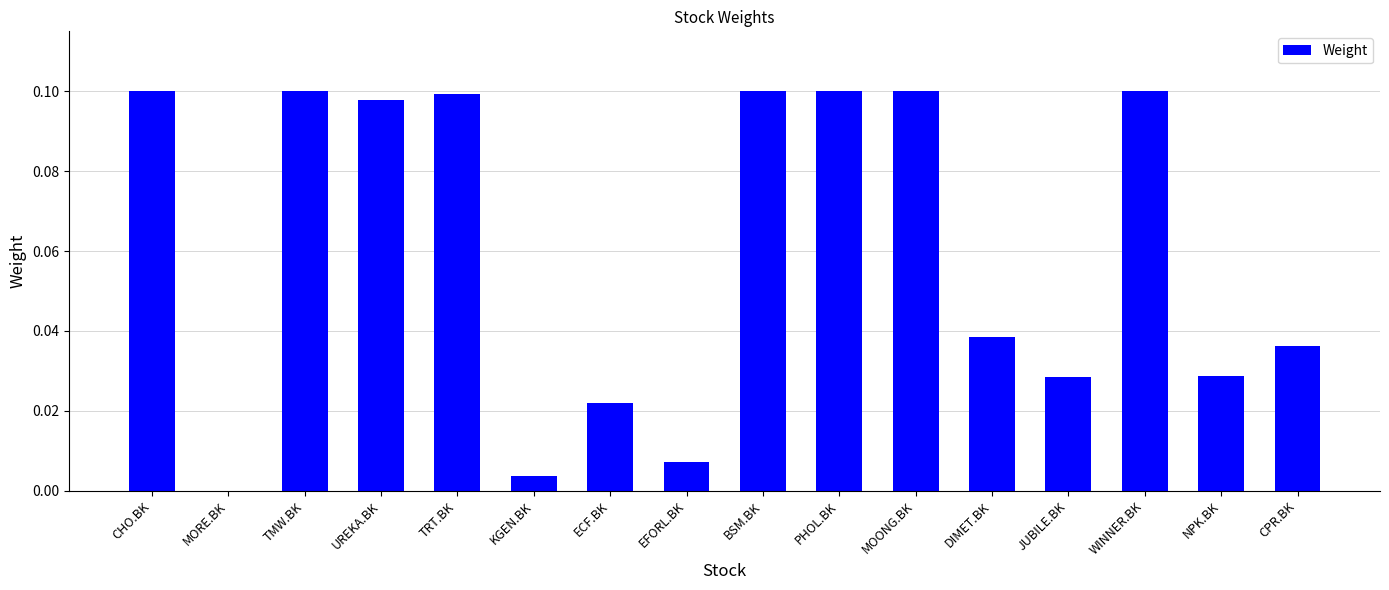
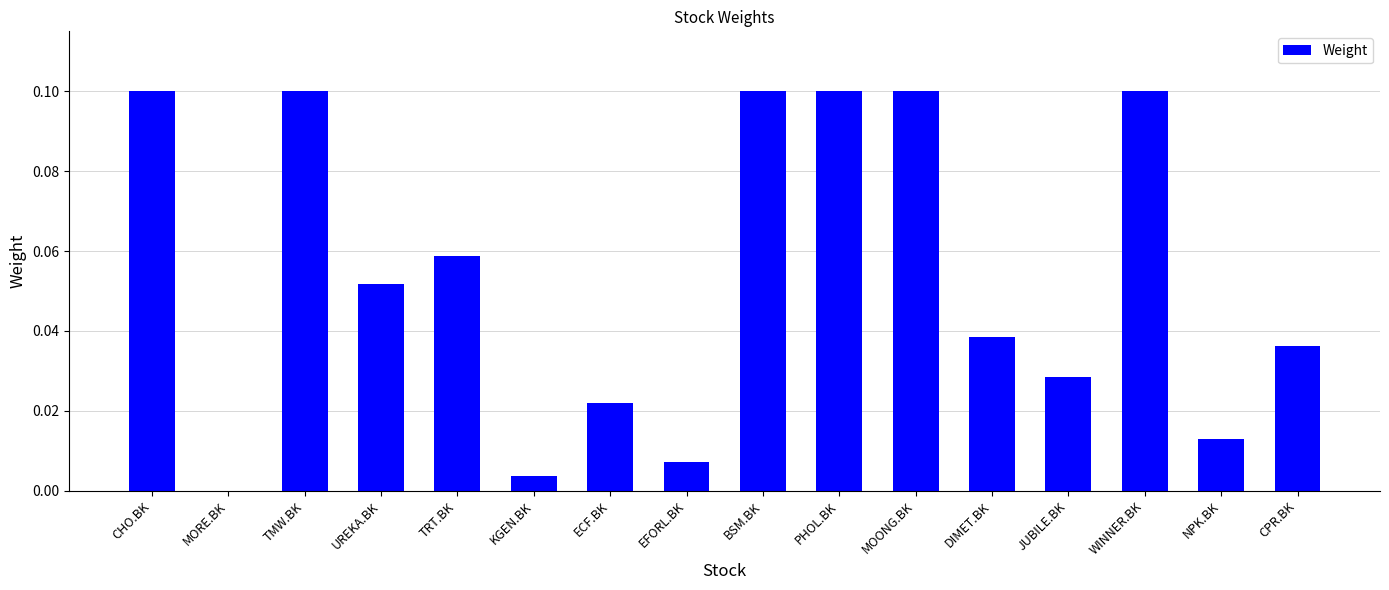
UREKA.BK: 0.098 -> 0.052
TRT.BK: 0.099 -> 0.059
NPK.BK: 0.029 -> 0.013
